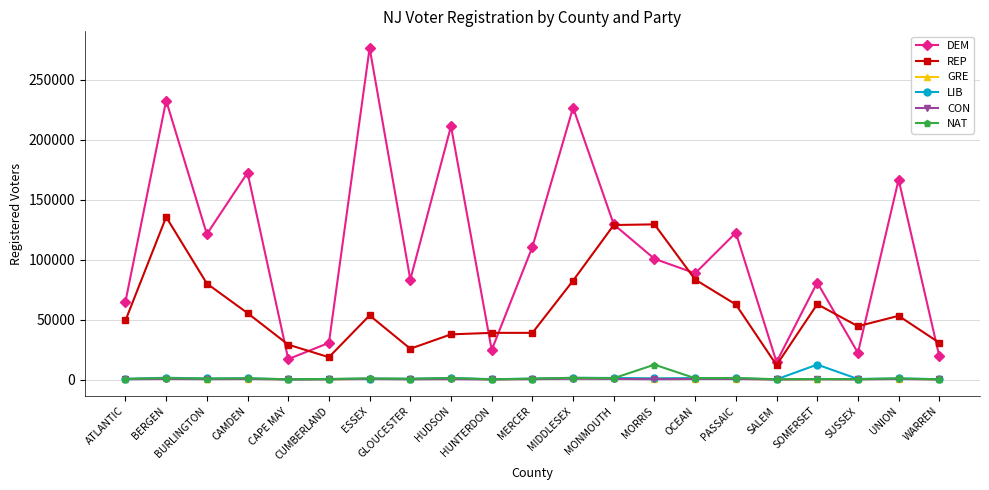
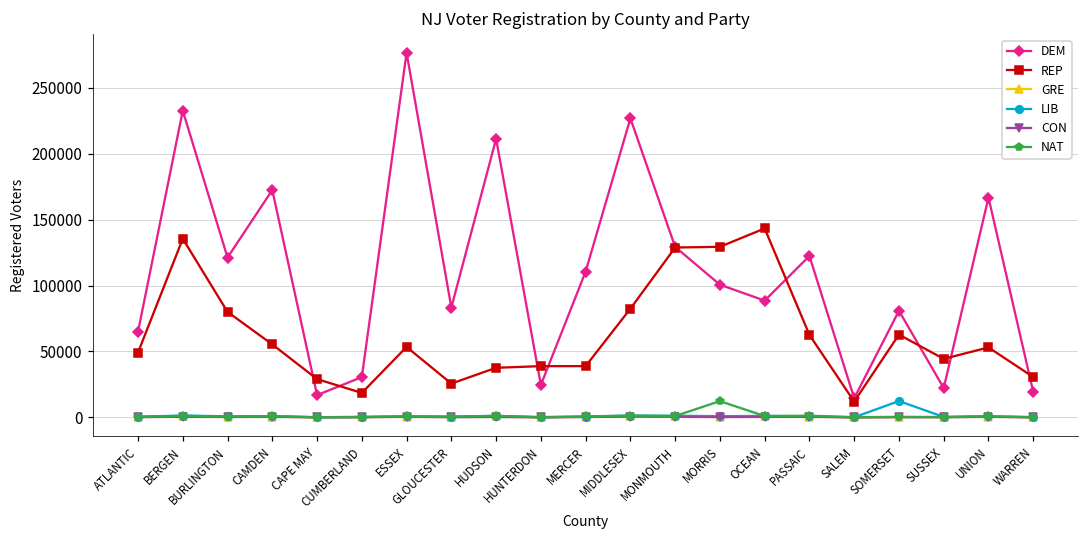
REP, OCEAN: 83000 -> 143000
